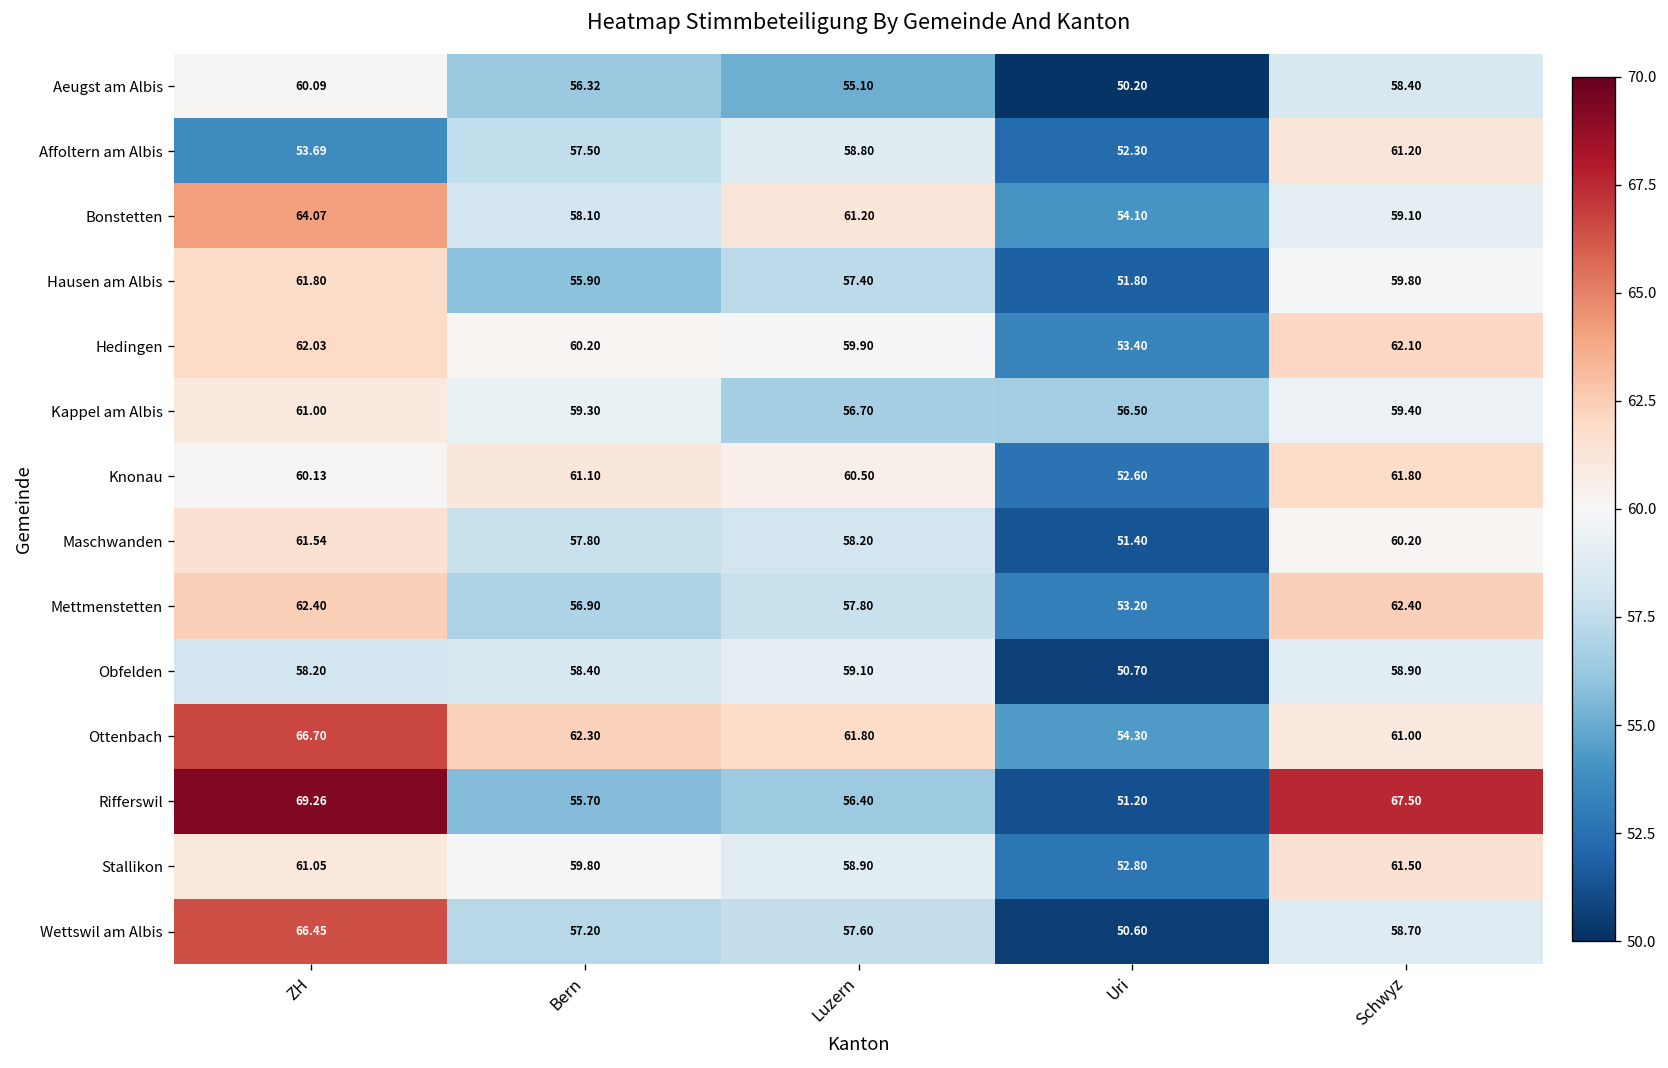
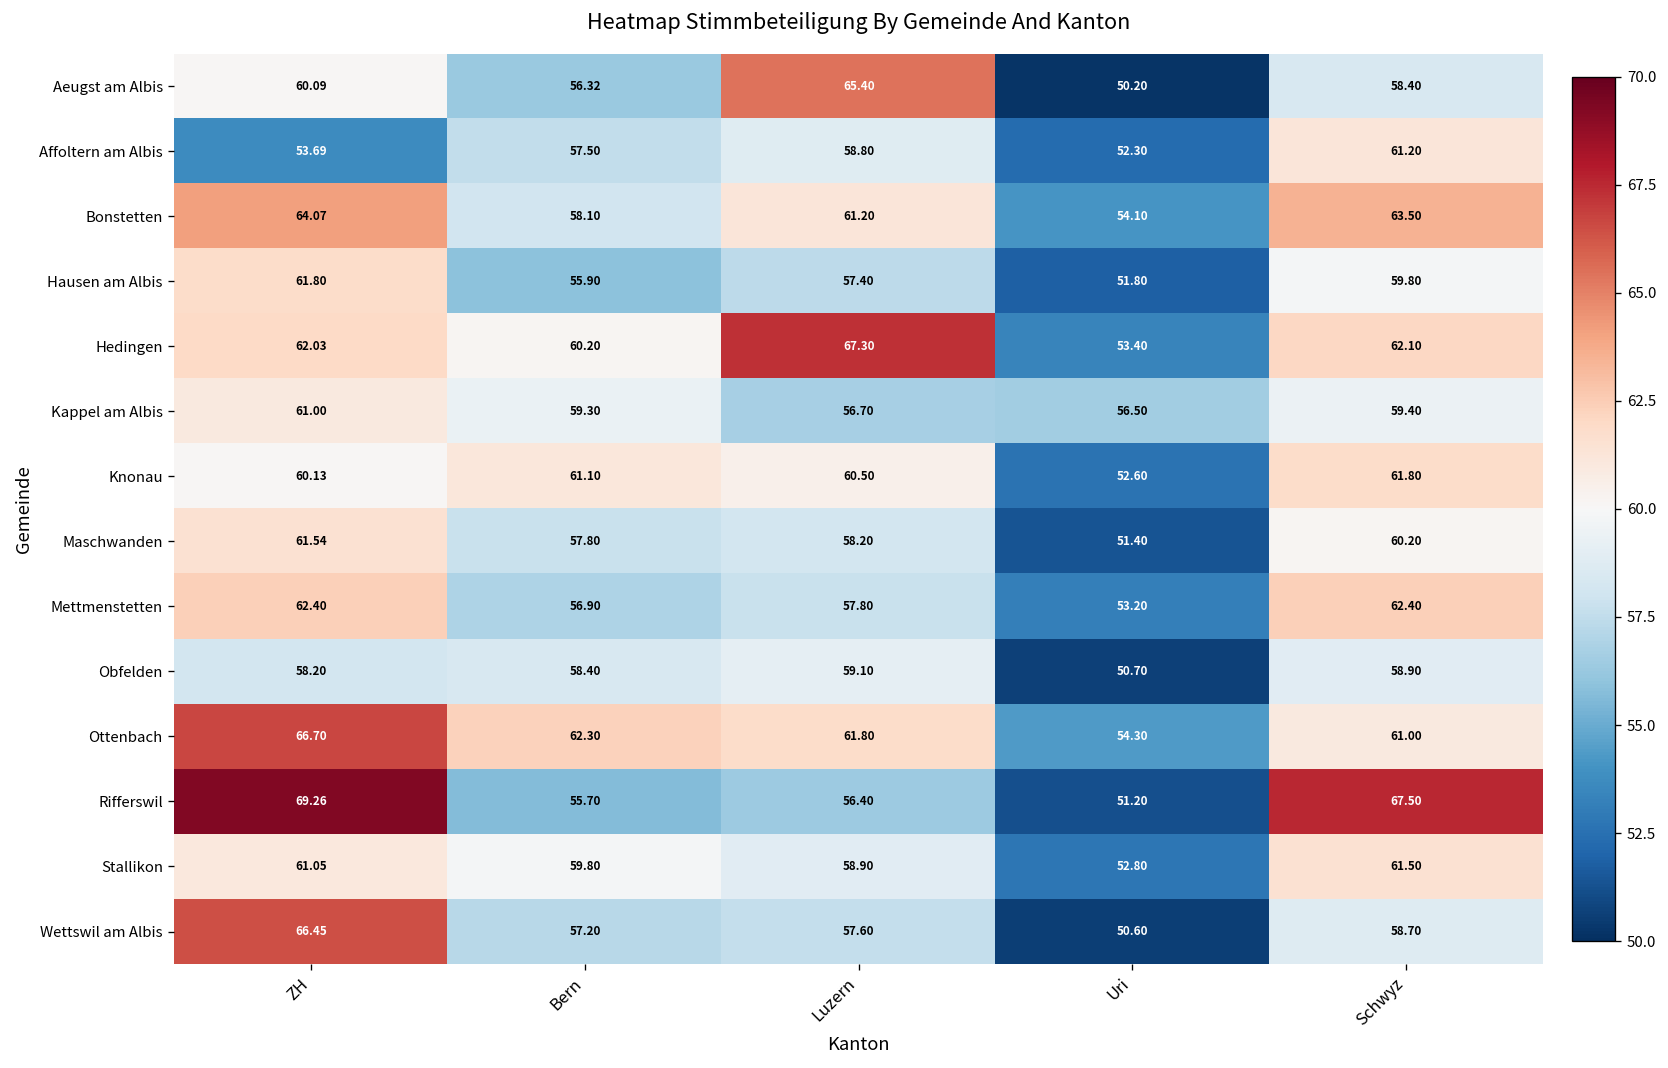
Aeugst am Albis, Luzern: 55.10 -> 65.40
Bonstetten, Schwyz: 59.10 -> 63.50
Hedingen, Luzern: 59.90 -> 67.30
